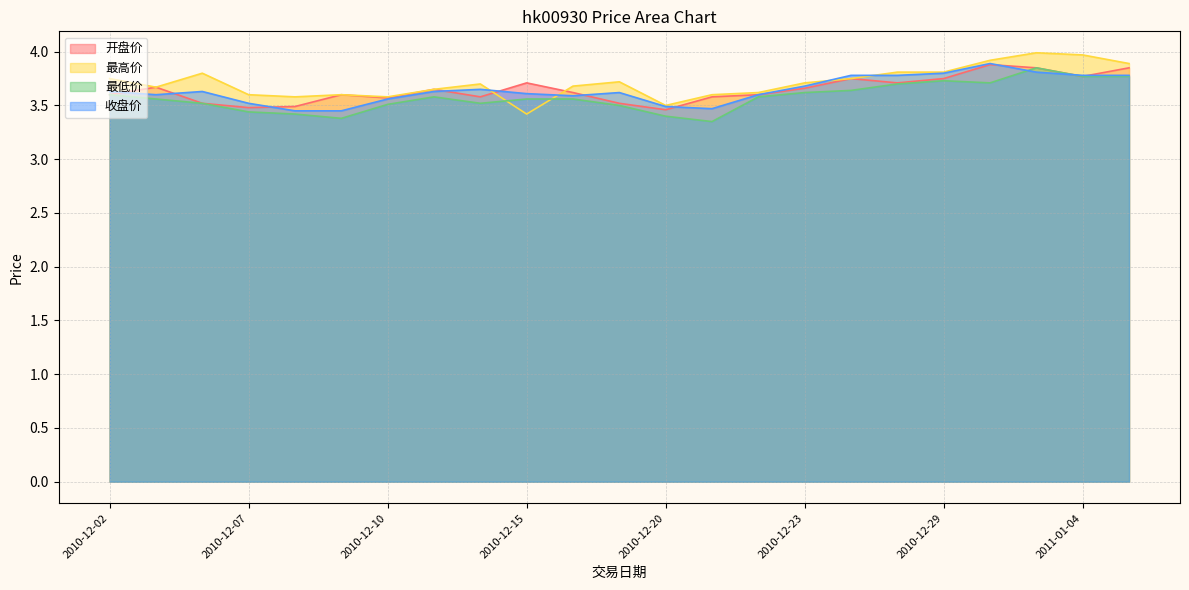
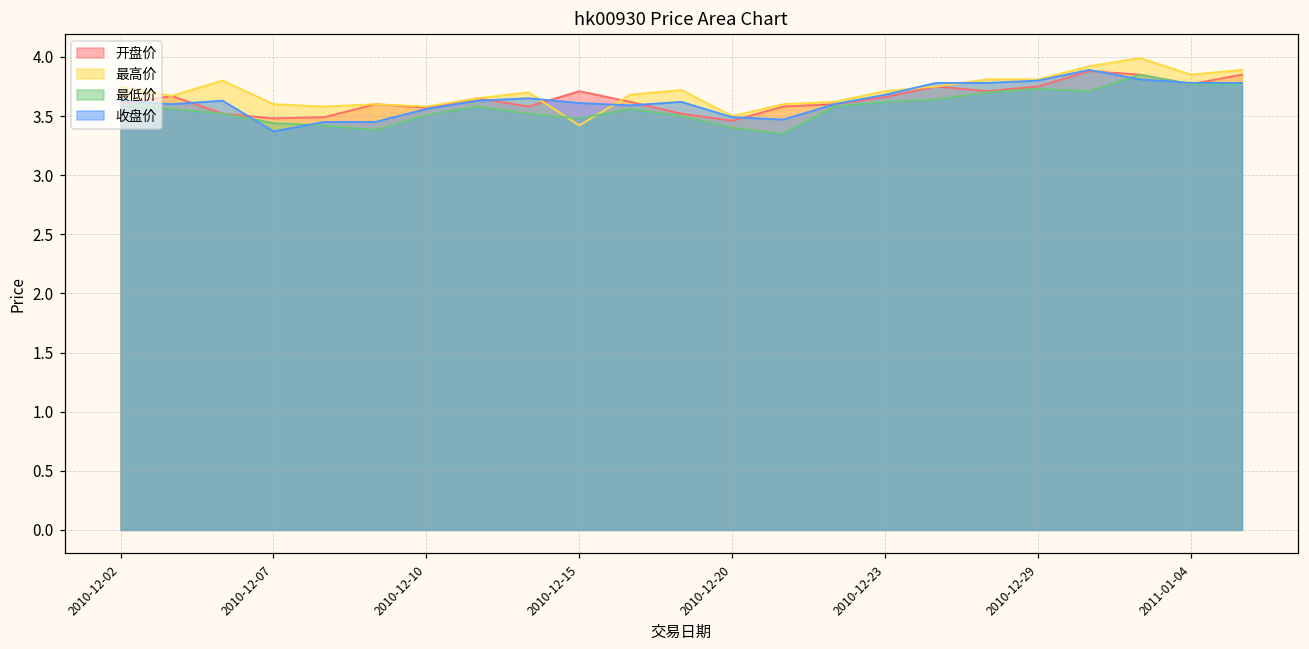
收盘价, 2010-12-07: 3.52 -> 3.37
最低价, 2010-12-15: 3.56 -> 3.48
最高价, 2011-01-04: 3.97 -> 3.85
